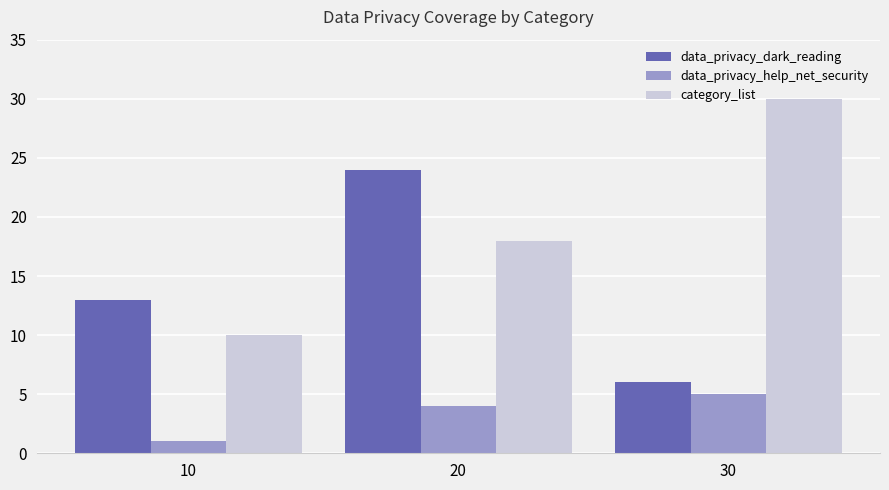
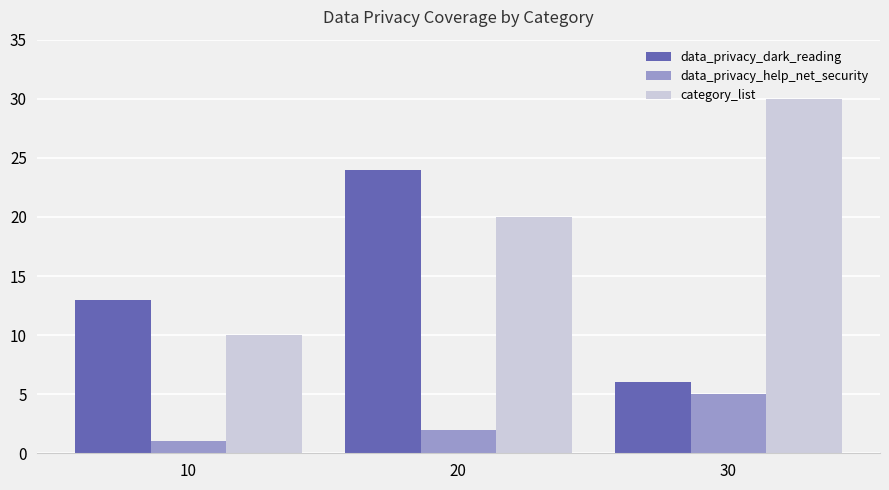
data_privacy_help_net_security, 20: 4 -> 2
category_list, 20: 18 -> 20
